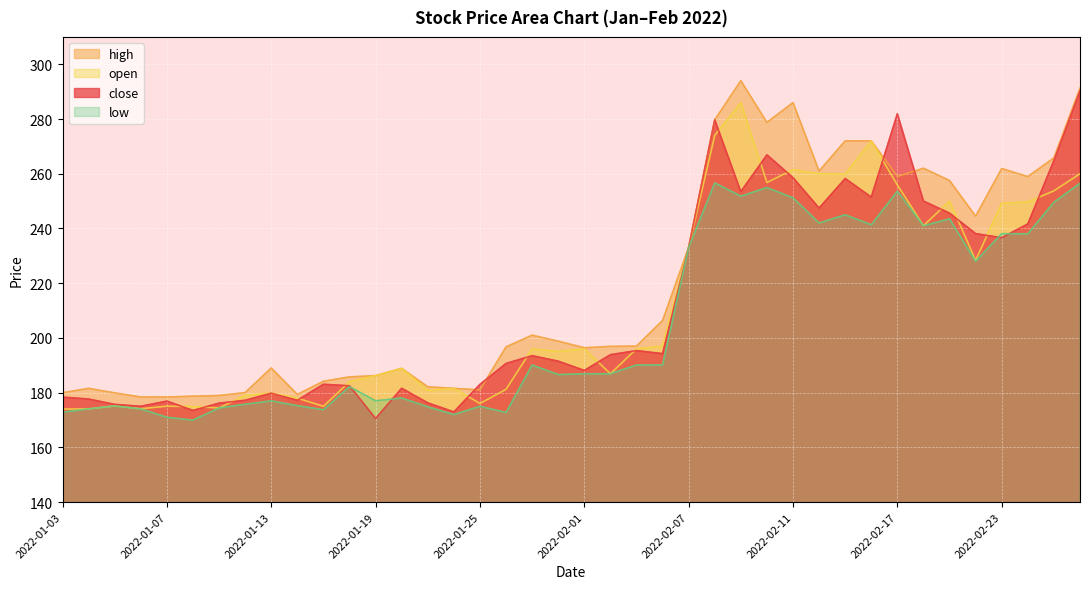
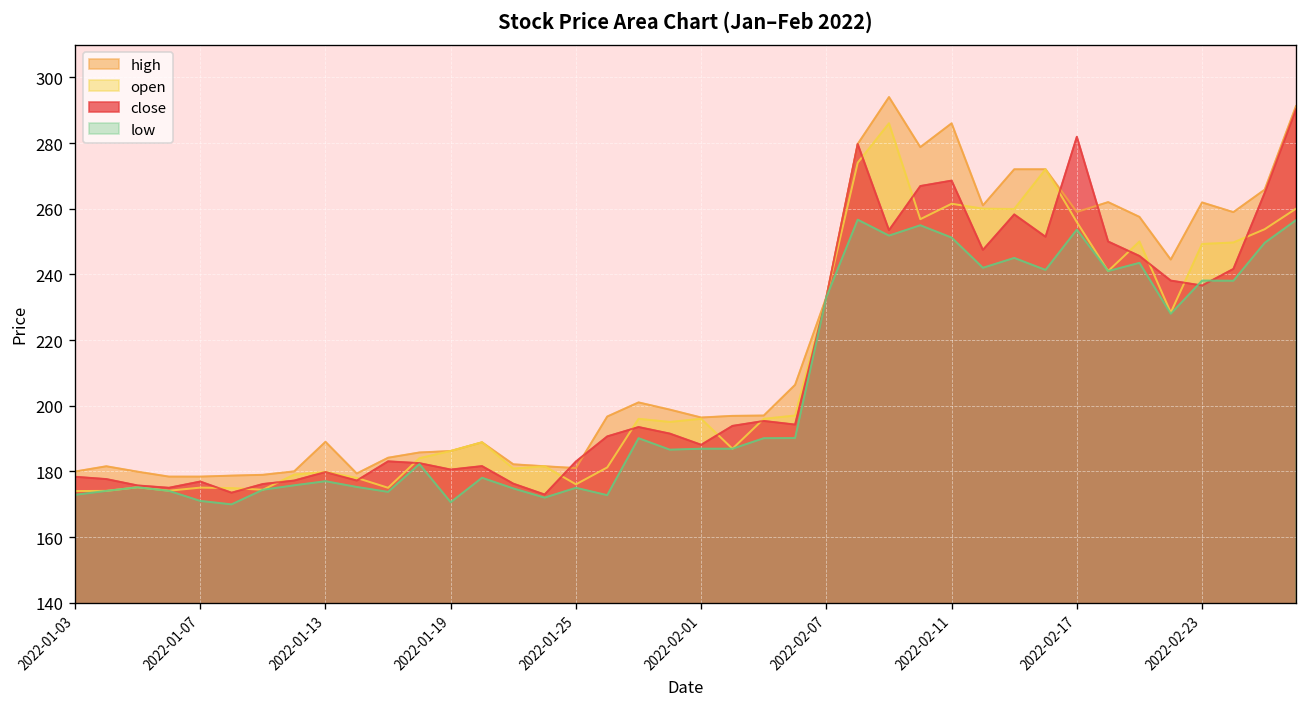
close, 2022-01-19: 171 -> 181
low, 2022-01-19: 177 -> 171
close, 2022-02-11: 259 -> 269
